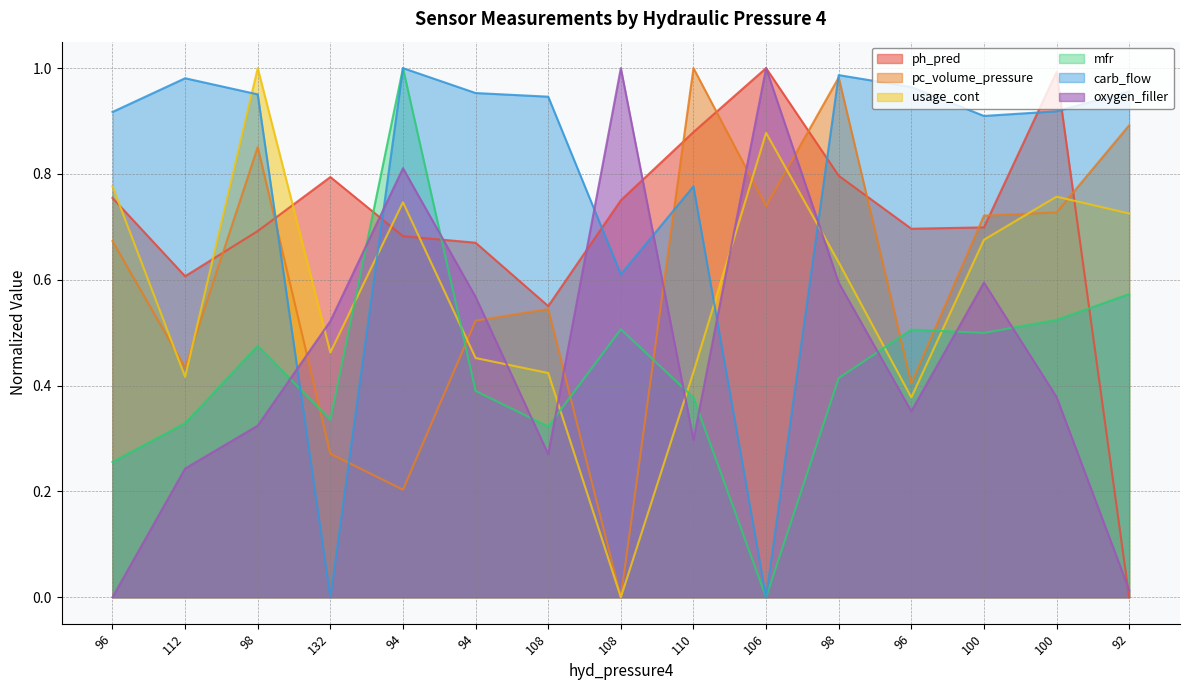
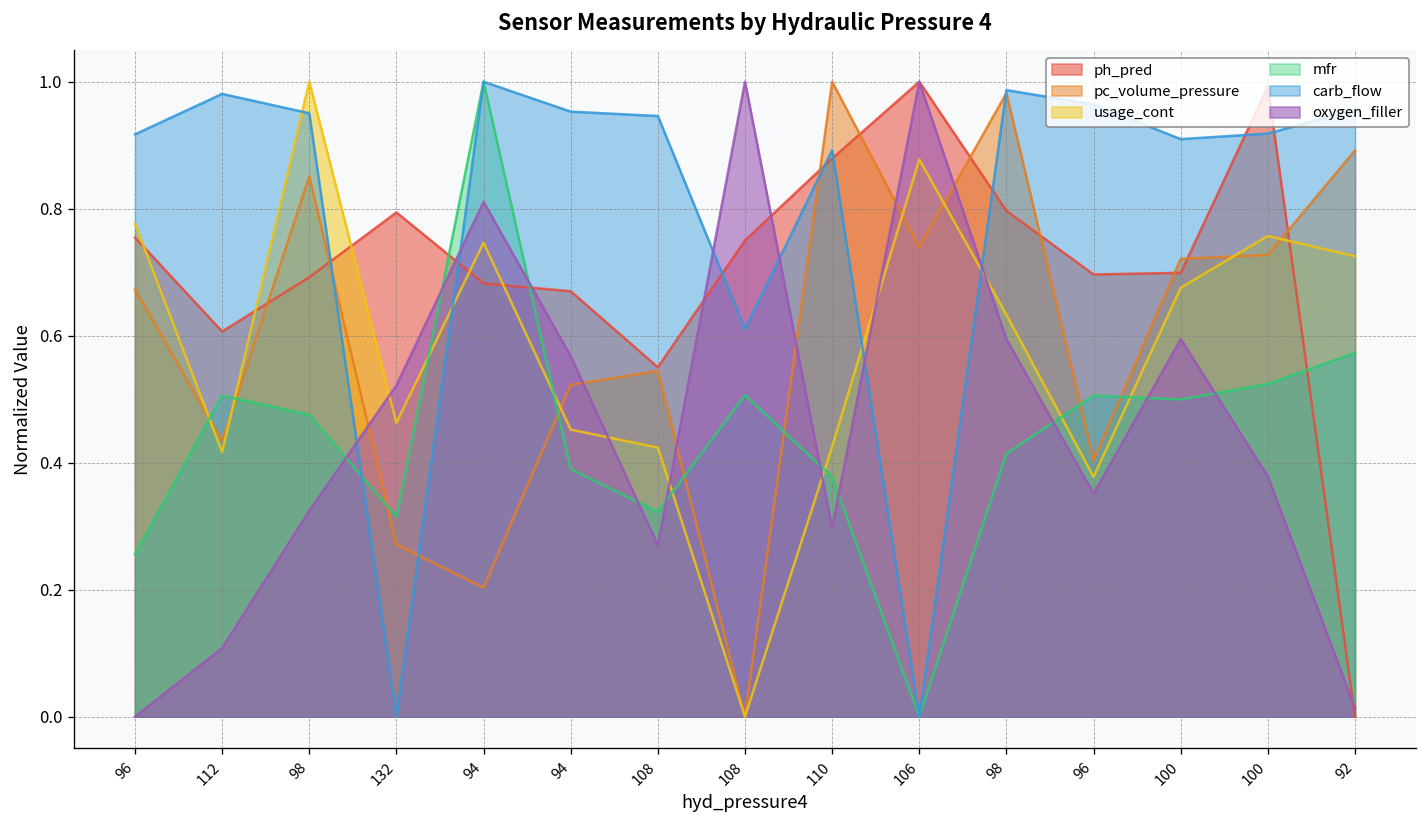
mfr, 112: 0.33 -> 0.51
oxygen_filler, 112: 0.24 -> 0.11
mfr, 132: 0.34 -> 0.31
carb_flow, 110: 0.78 -> 0.89
